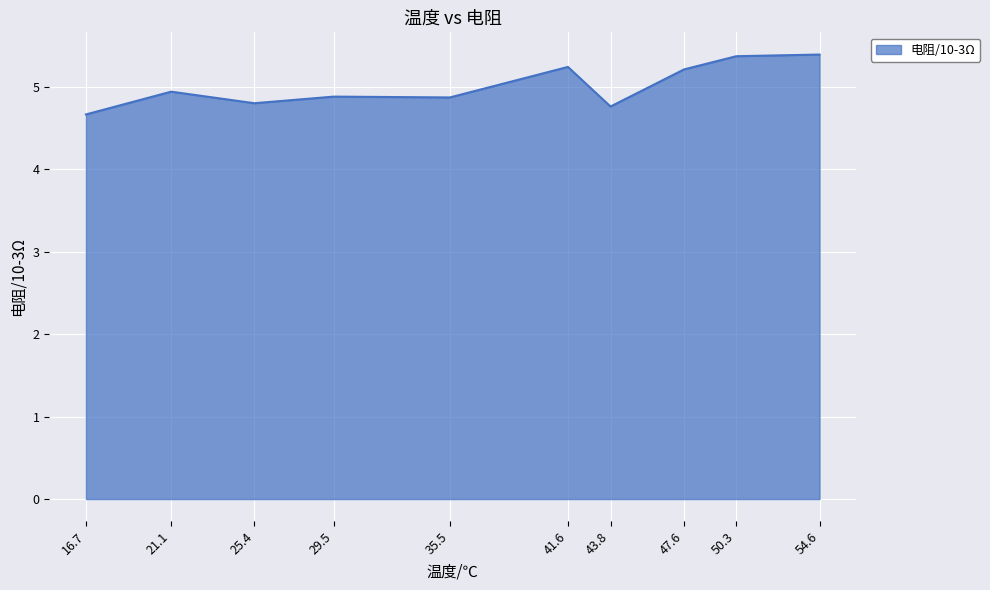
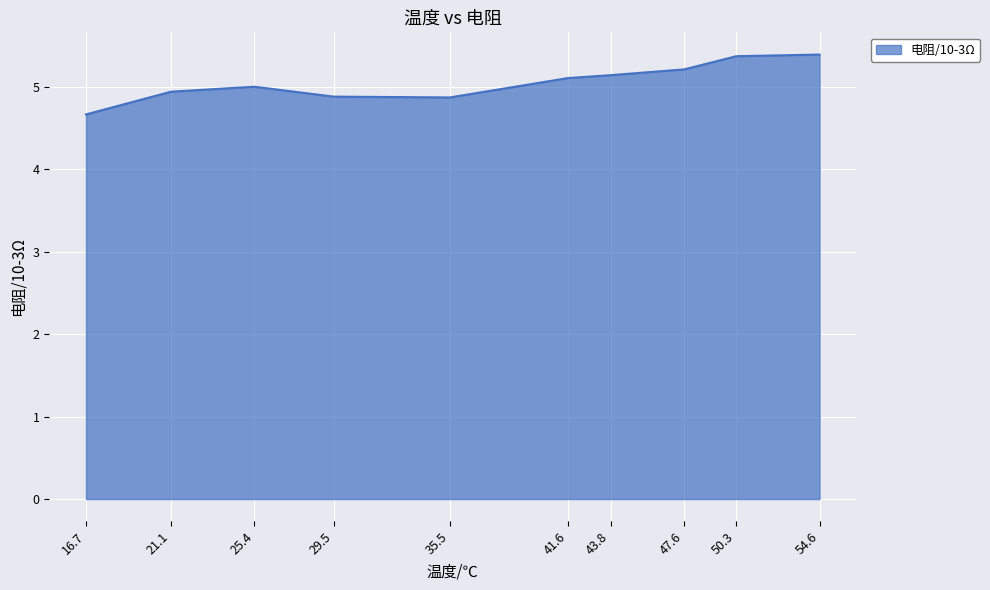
25.4: 4.8 -> 5.0
41.6: 5.2 -> 5.1
43.8: 4.8 -> 5.1
